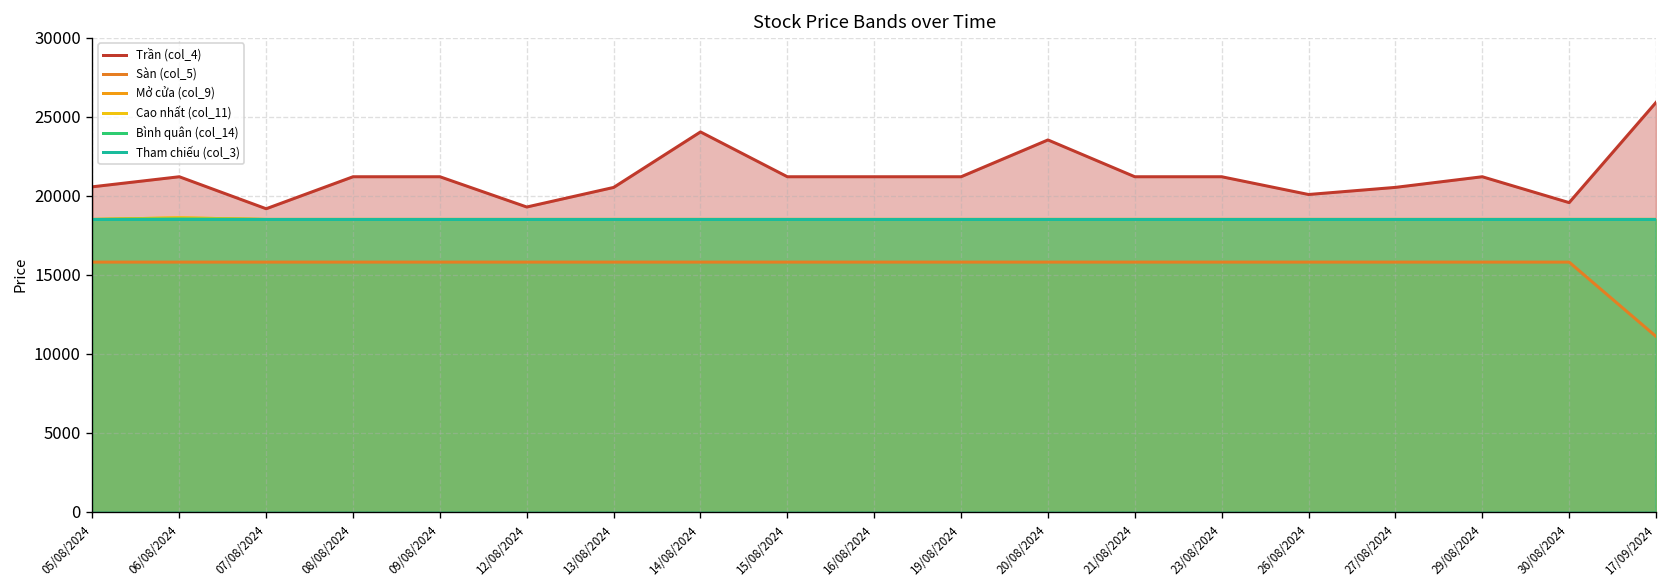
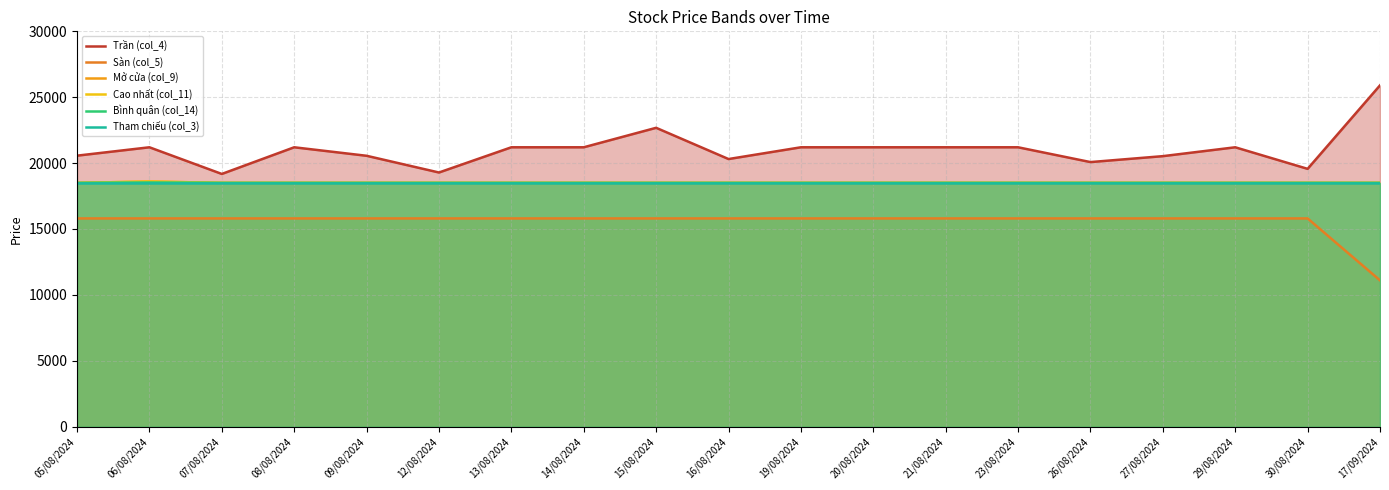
Trần (col_4), 09/08/2024: 21200 -> 20600
Trần (col_4), 13/08/2024: 20500 -> 21200
Trần (col_4), 14/08/2024: 24000 -> 21200
Trần (col_4), 15/08/2024: 21200 -> 22700
Trần (col_4), 16/08/2024: 21200 -> 20300
Trần (col_4), 20/08/2024: 23500 -> 21200
